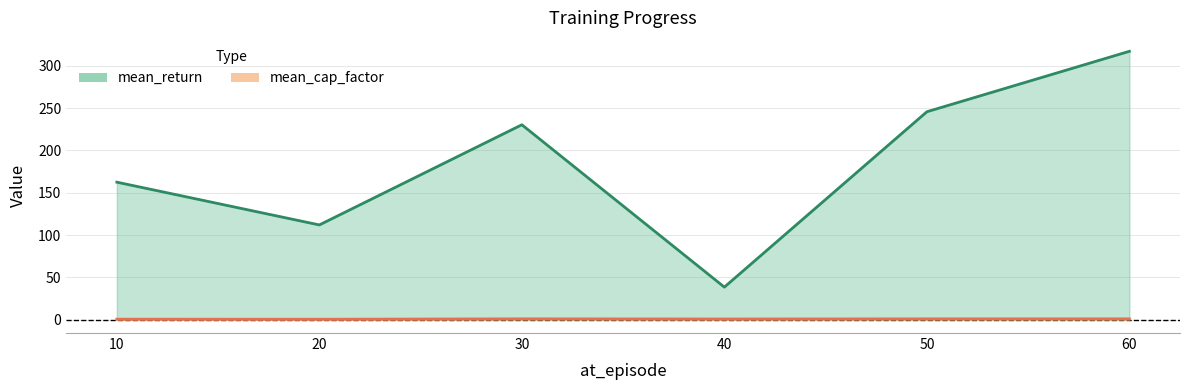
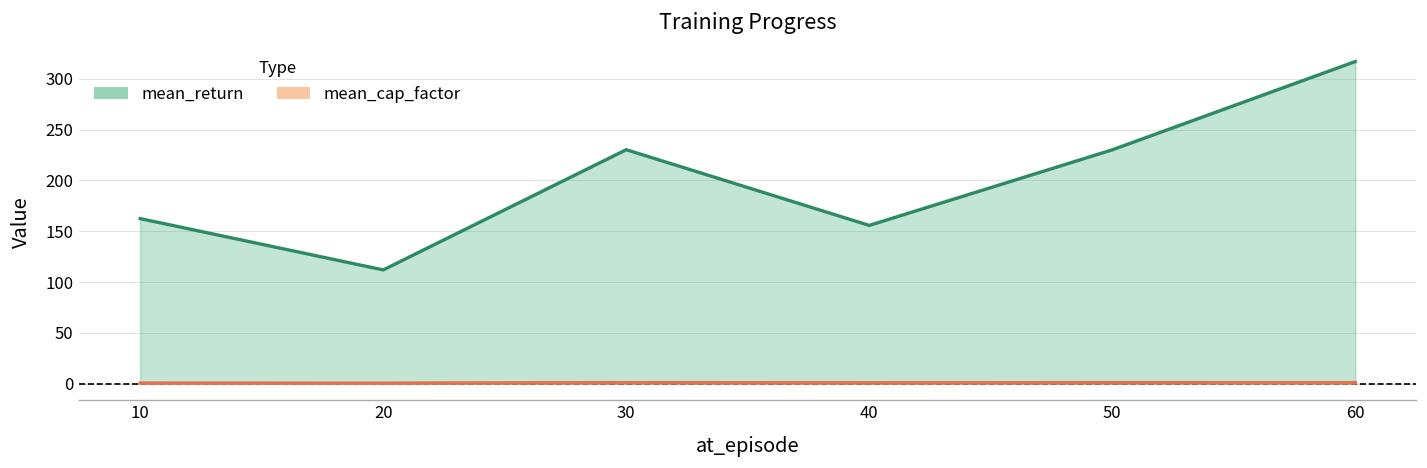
mean_return, 40: 40 -> 160
mean_return, 50: 250 -> 230
